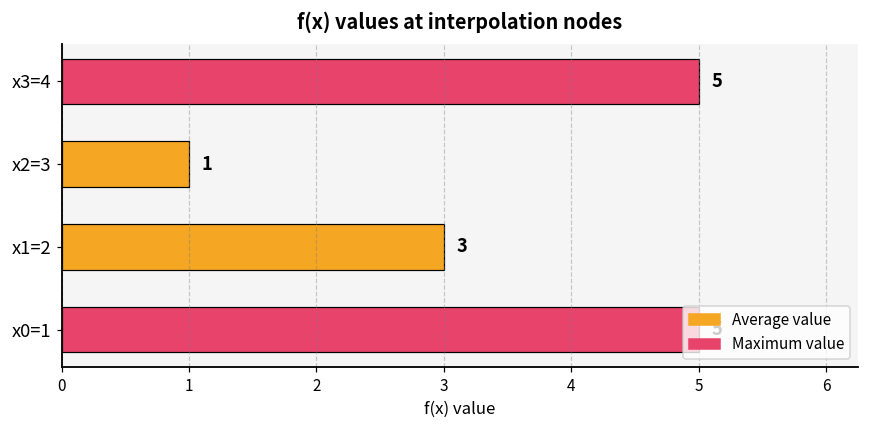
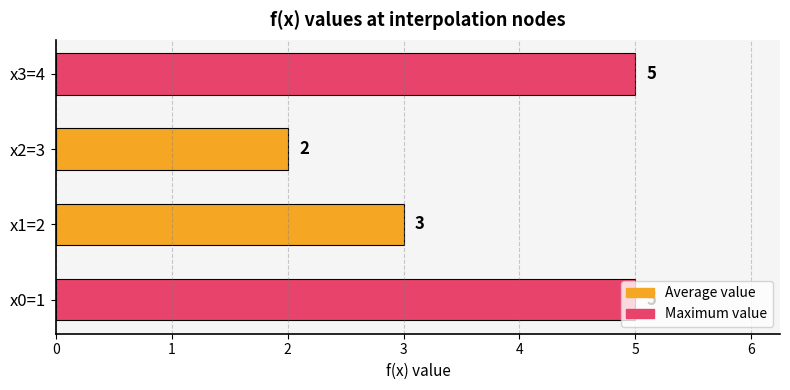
x2=3: 1 -> 2
